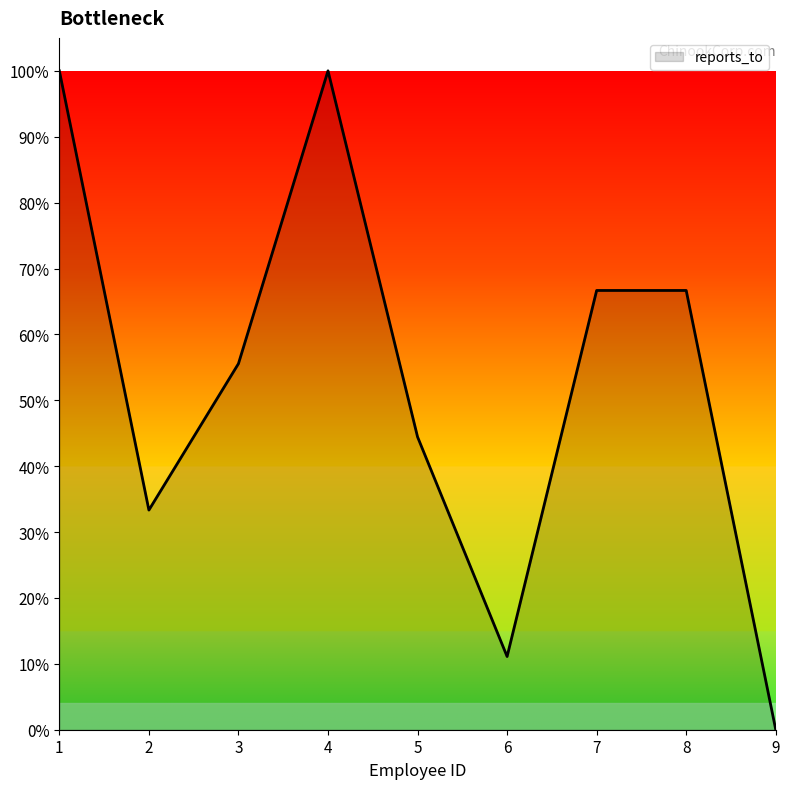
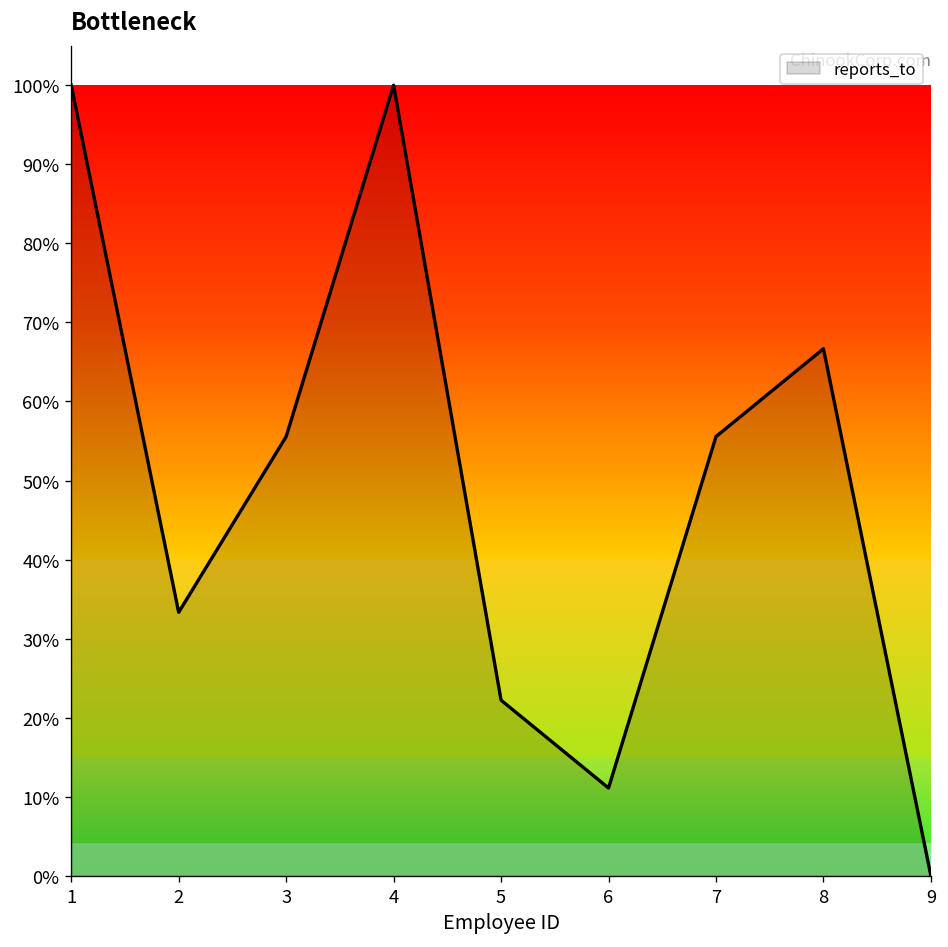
5: 44% -> 22%
7: 67% -> 56%
